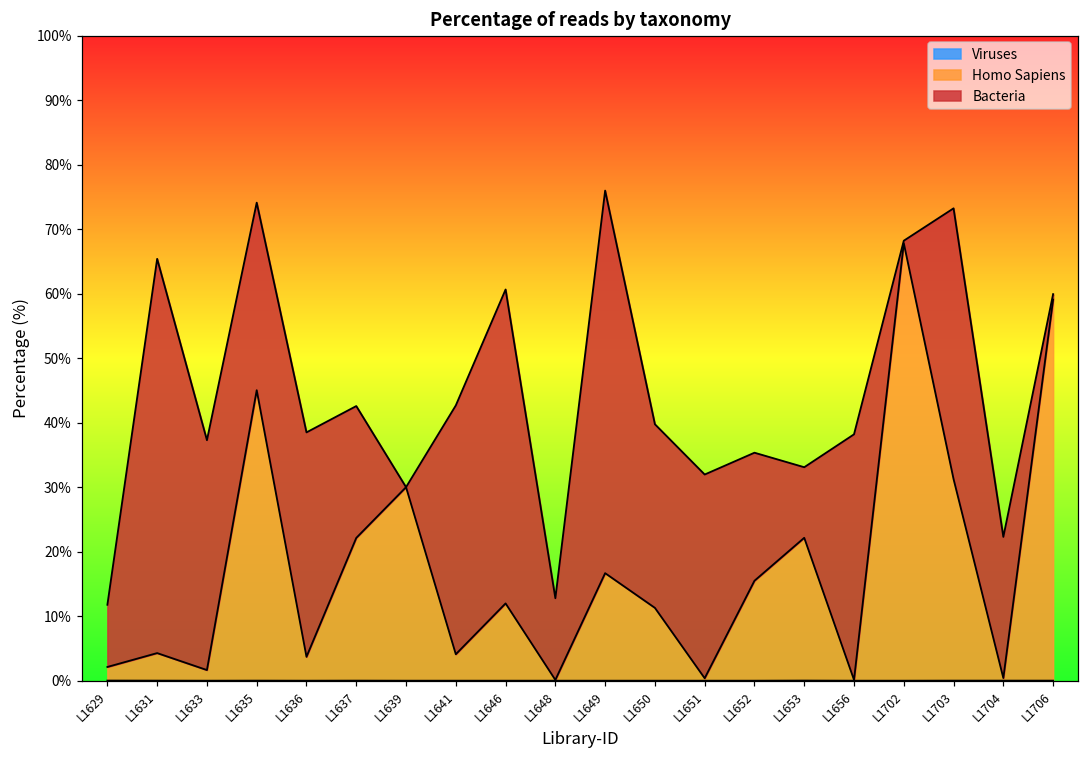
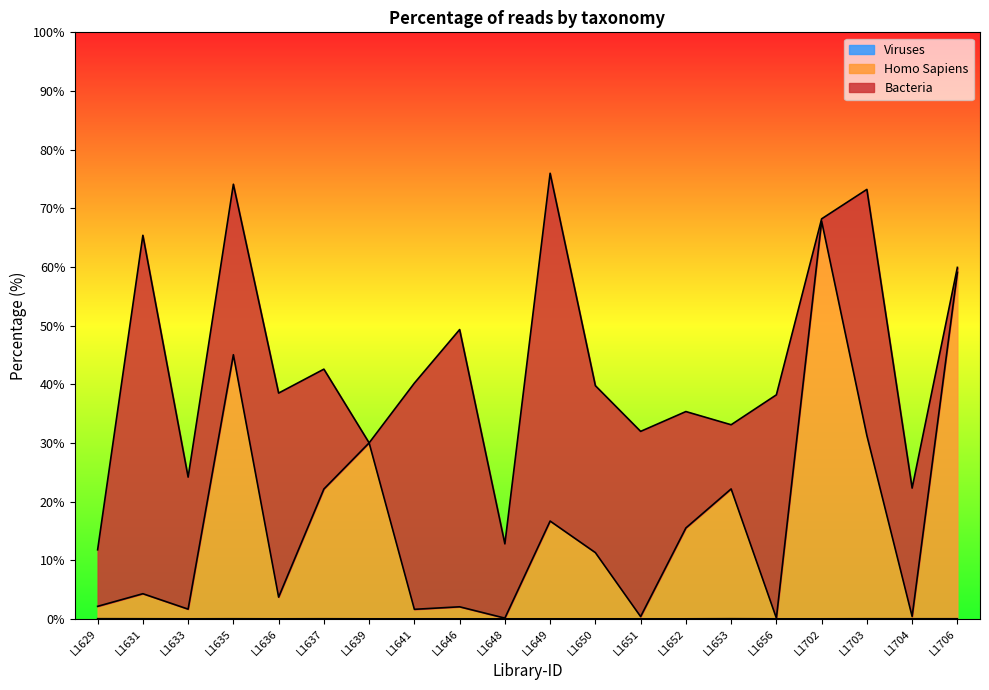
Bacteria, L1633: 36% -> 23%
Homo Sapiens, L1641: 4% -> 2%
Homo Sapiens, L1646: 12% -> 2%
Bacteria, L1646: 49% -> 47%
